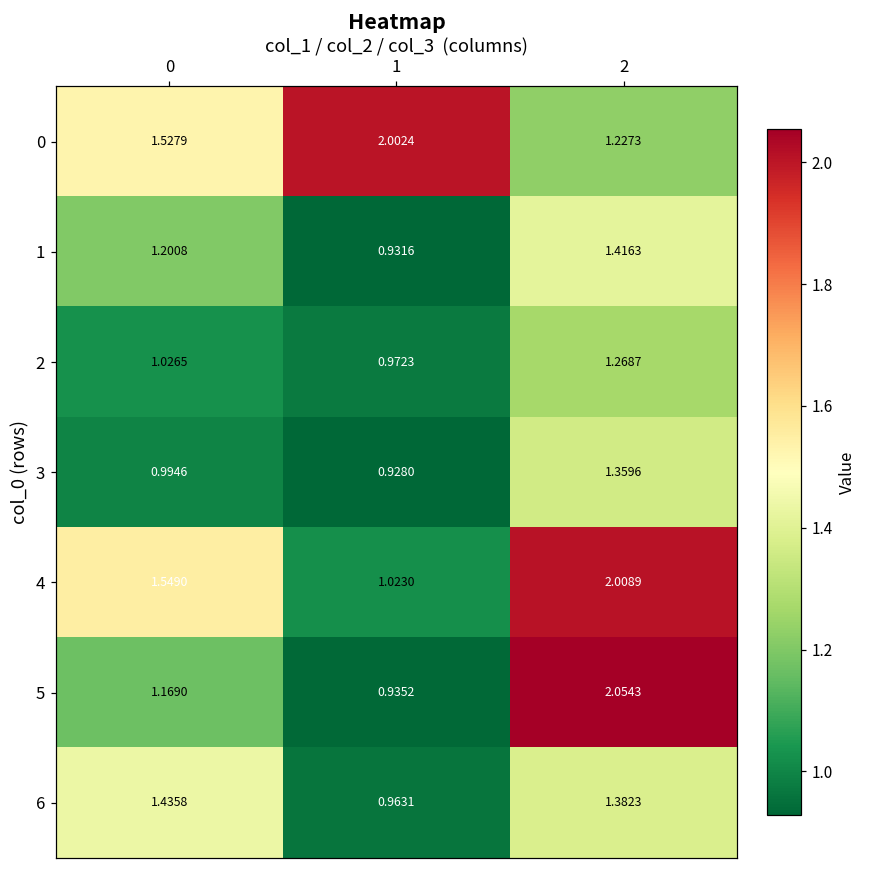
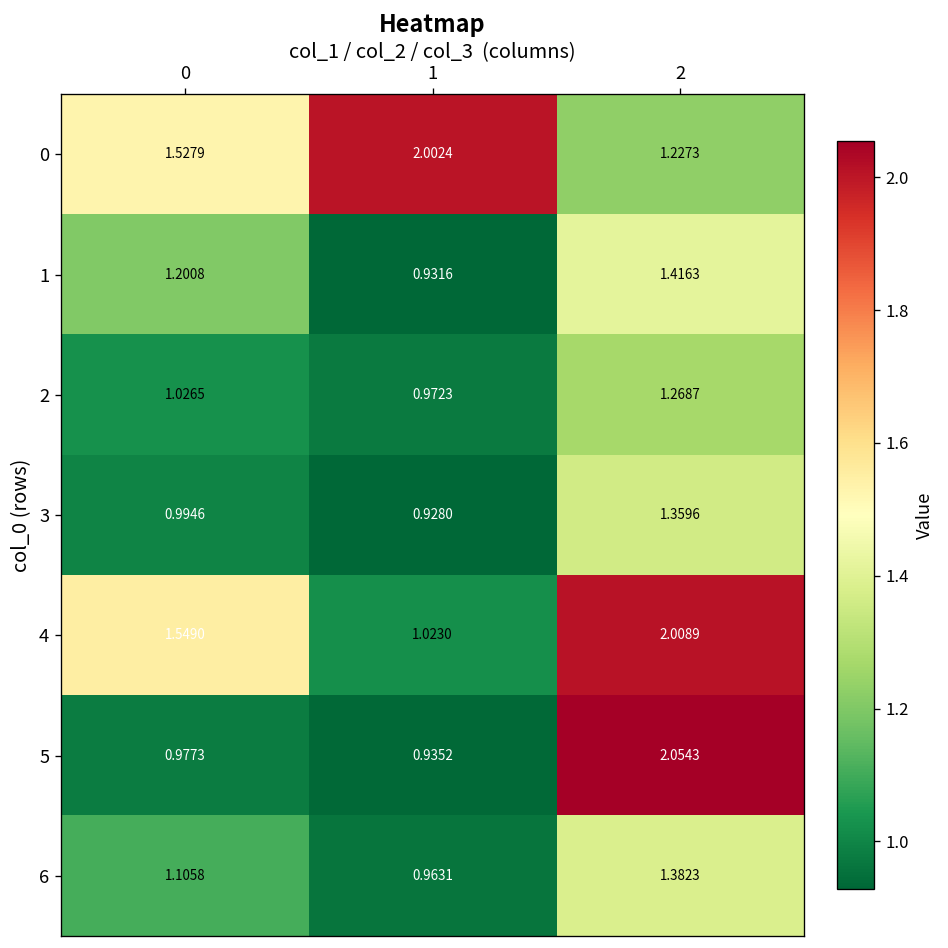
5, 0: 1.1690 -> 0.9773
6, 0: 1.4358 -> 1.1058
